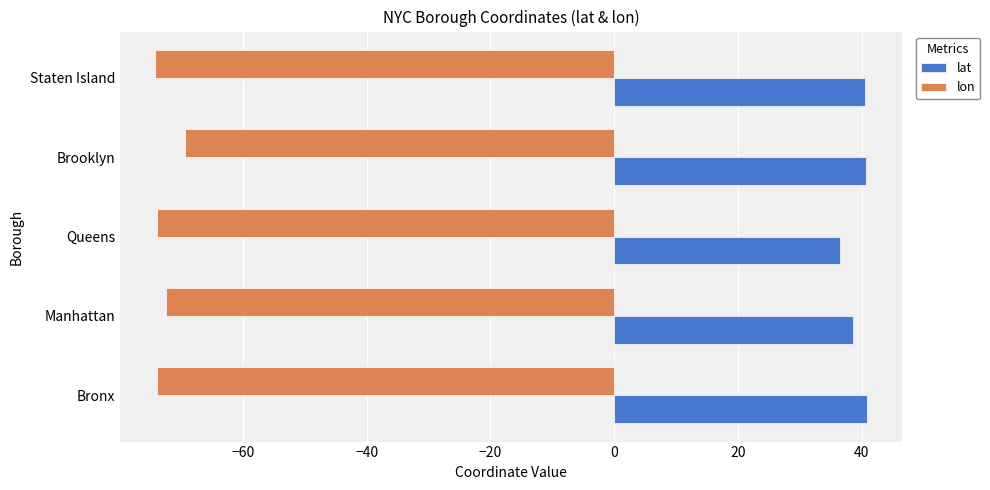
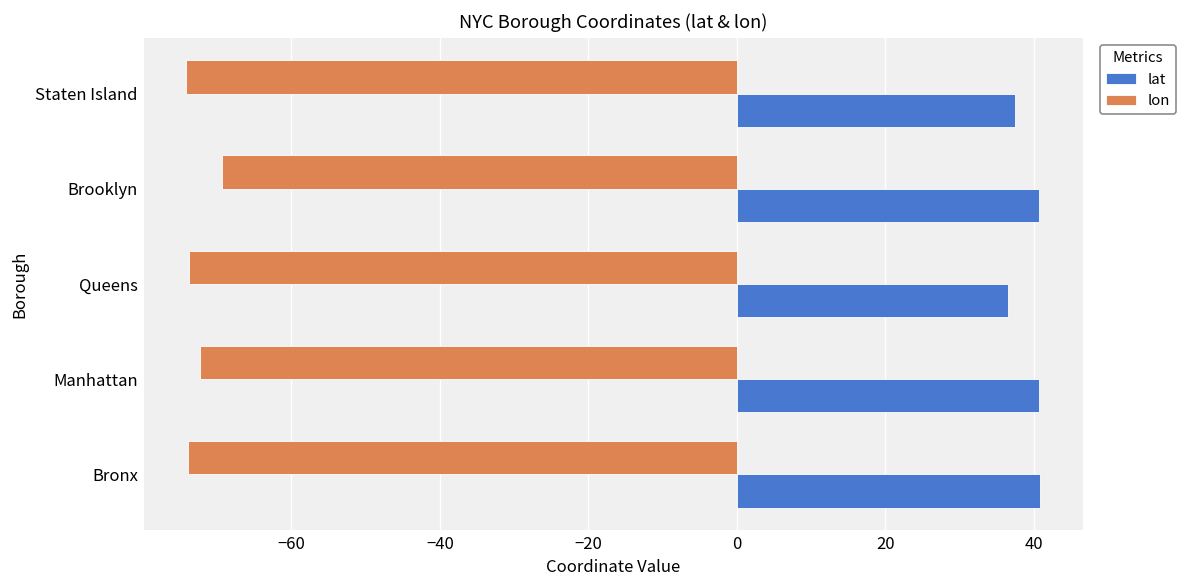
lat, Staten Island: 41 -> 37
lat, Manhattan: 39 -> 41
